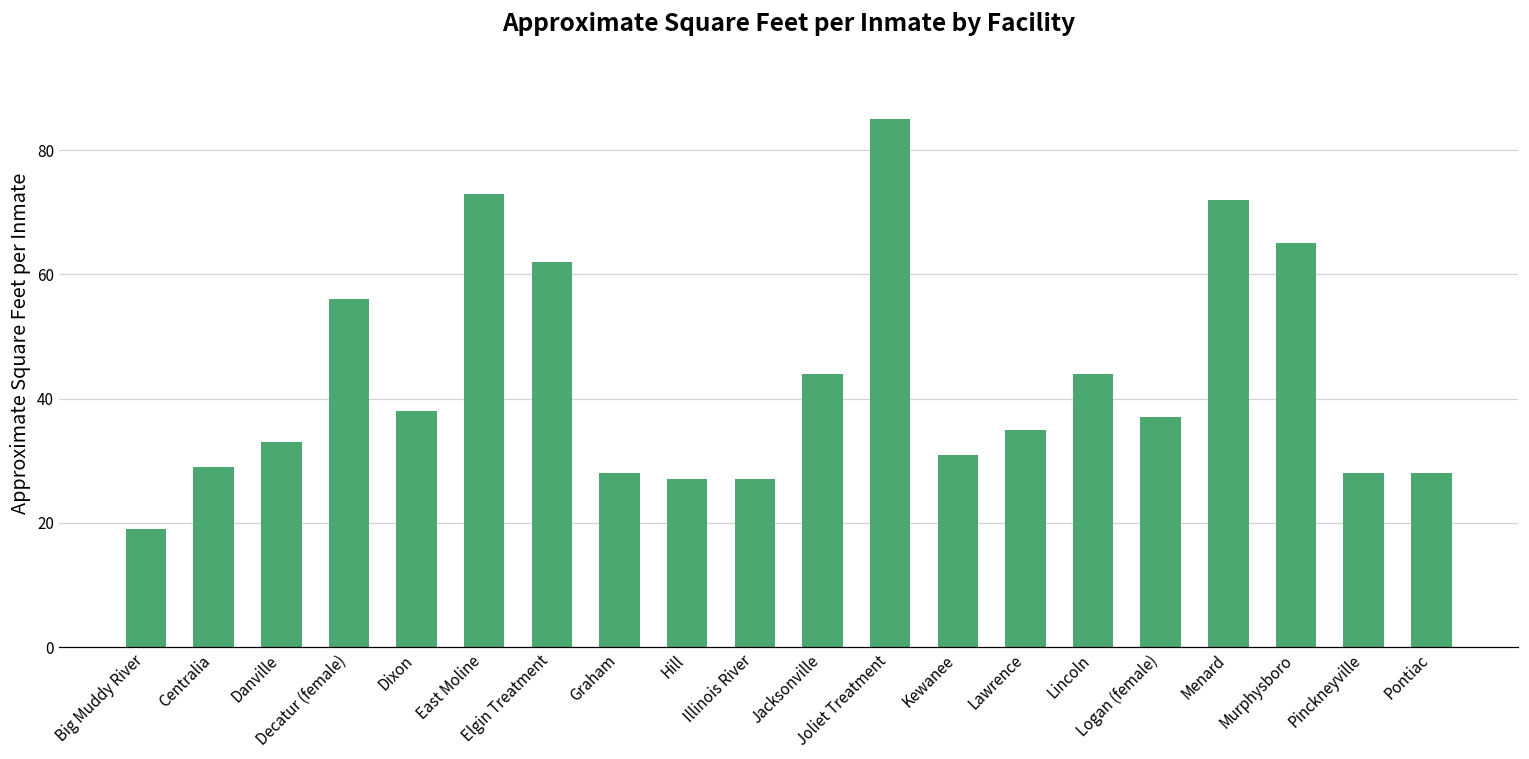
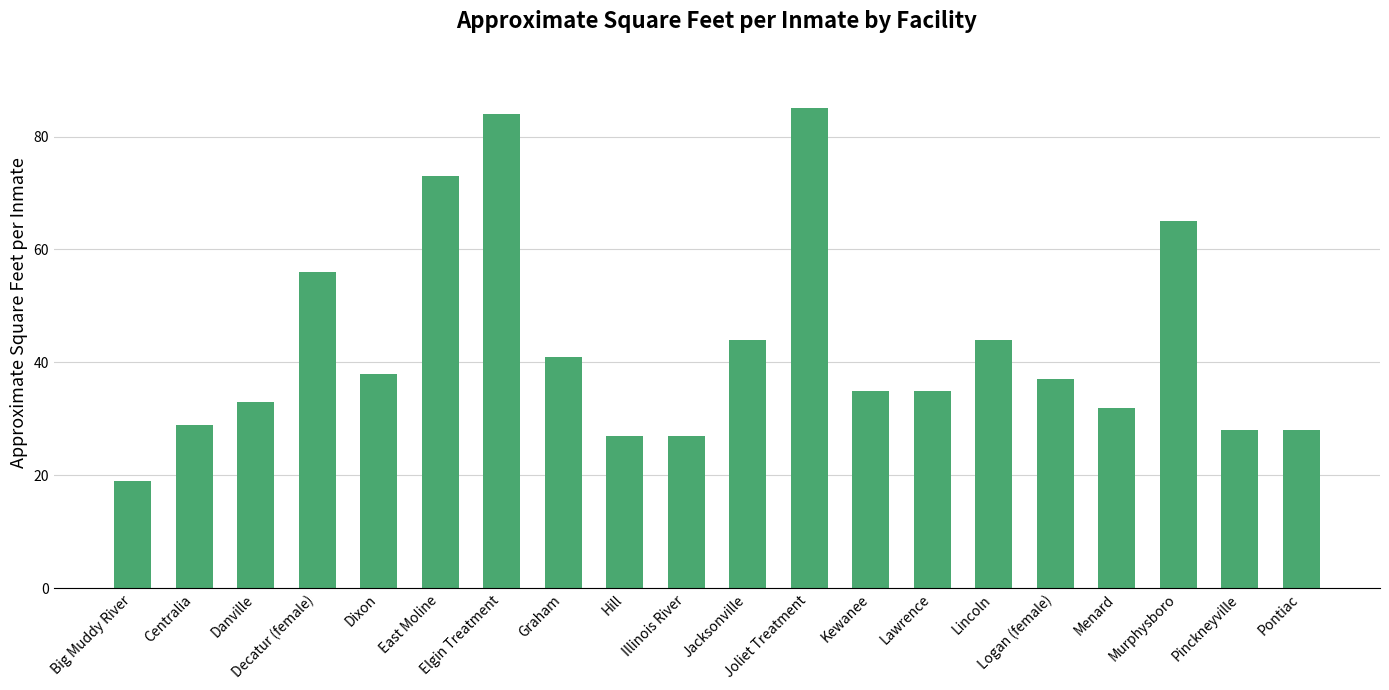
Elgin Treatment: 62 -> 84
Graham: 28 -> 41
Kewanee: 31 -> 35
Menard: 72 -> 32
